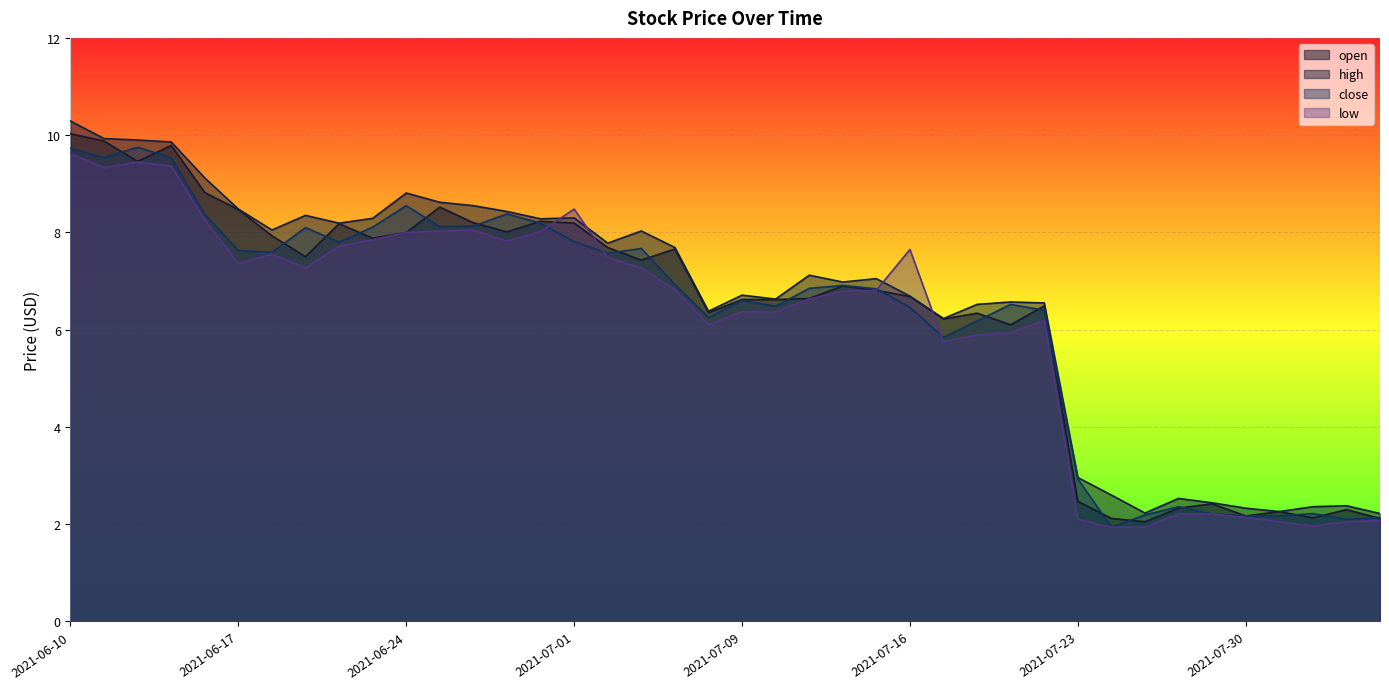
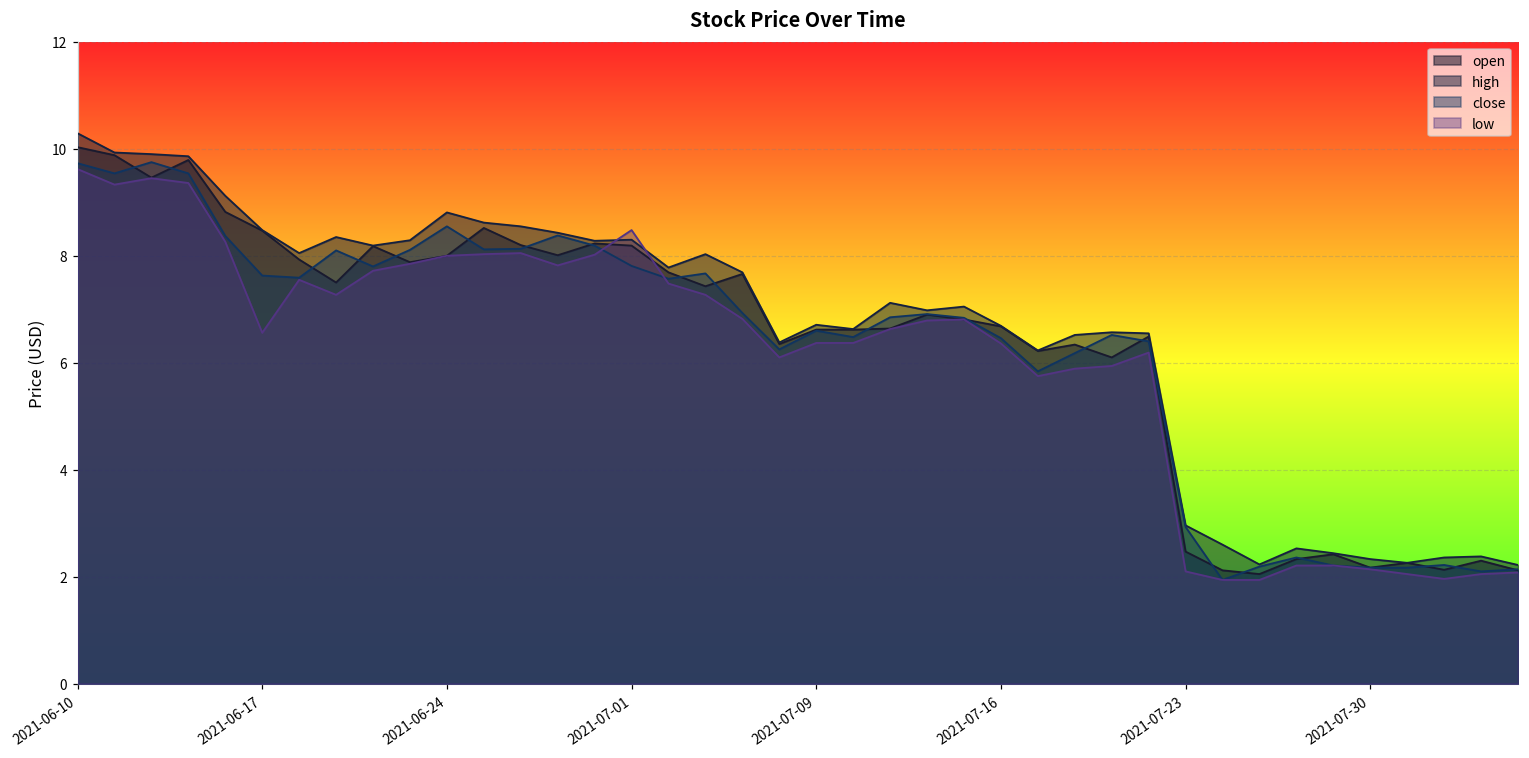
low, 2021-06-17: 7.4 -> 6.6
low, 2021-07-16: 7.7 -> 6.4
